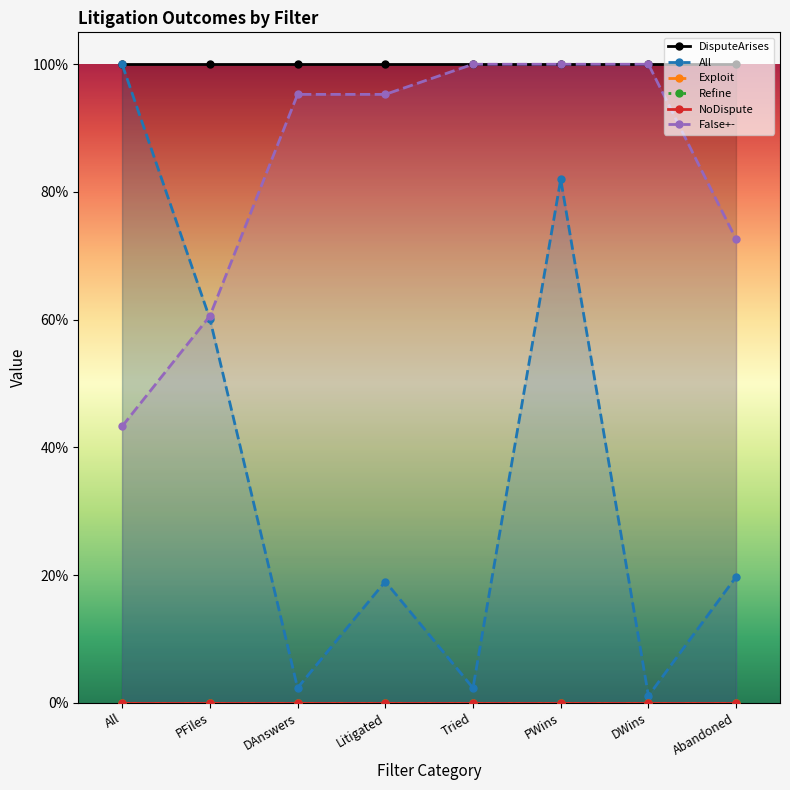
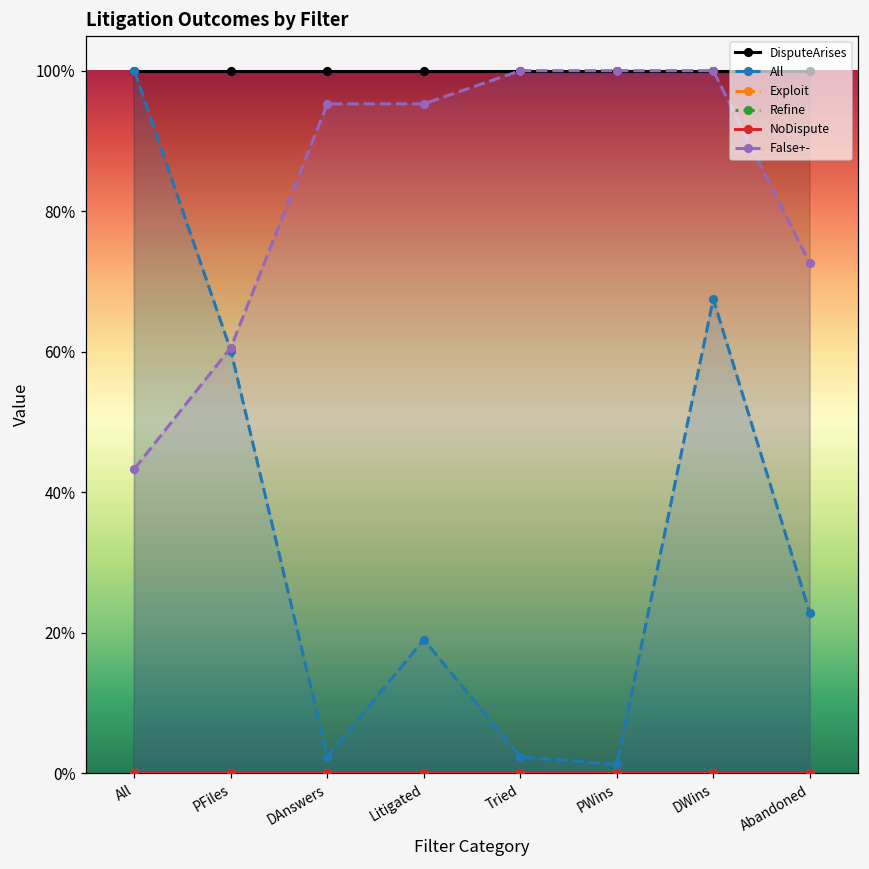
All, PWins: 82% -> 1%
All, DWins: 1% -> 67%
All, Abandoned: 20% -> 23%
